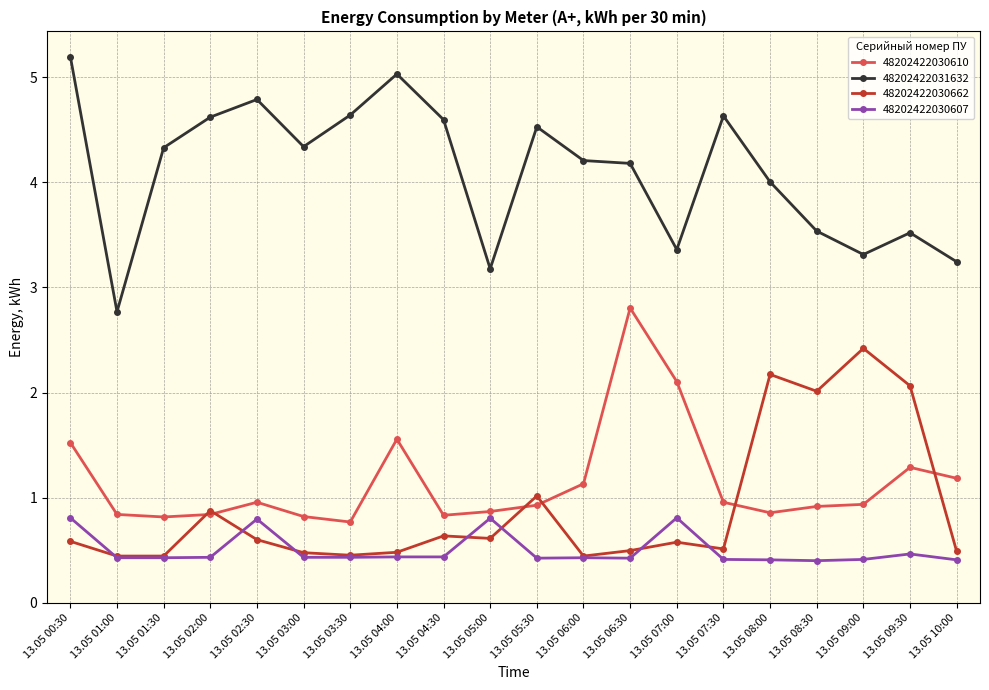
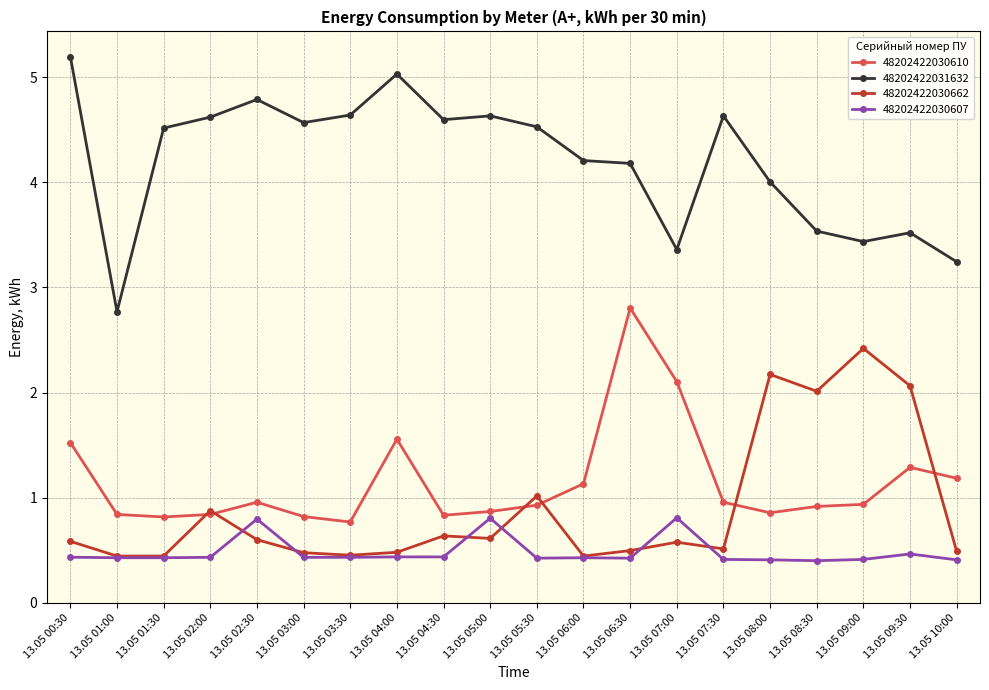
48202422030607, 13.05 00:30: 0.81 -> 0.43
48202422031632, 13.05 01:30: 4.33 -> 4.52
48202422031632, 13.05 03:00: 4.34 -> 4.57
48202422031632, 13.05 05:00: 3.18 -> 4.63
48202422031632, 13.05 09:00: 3.31 -> 3.44
